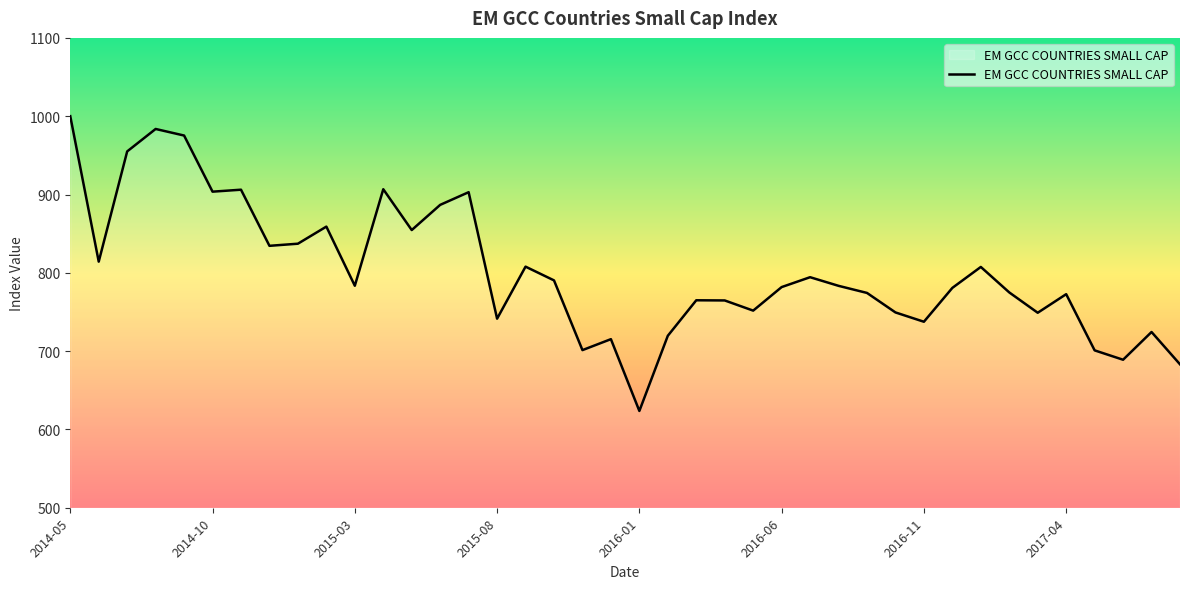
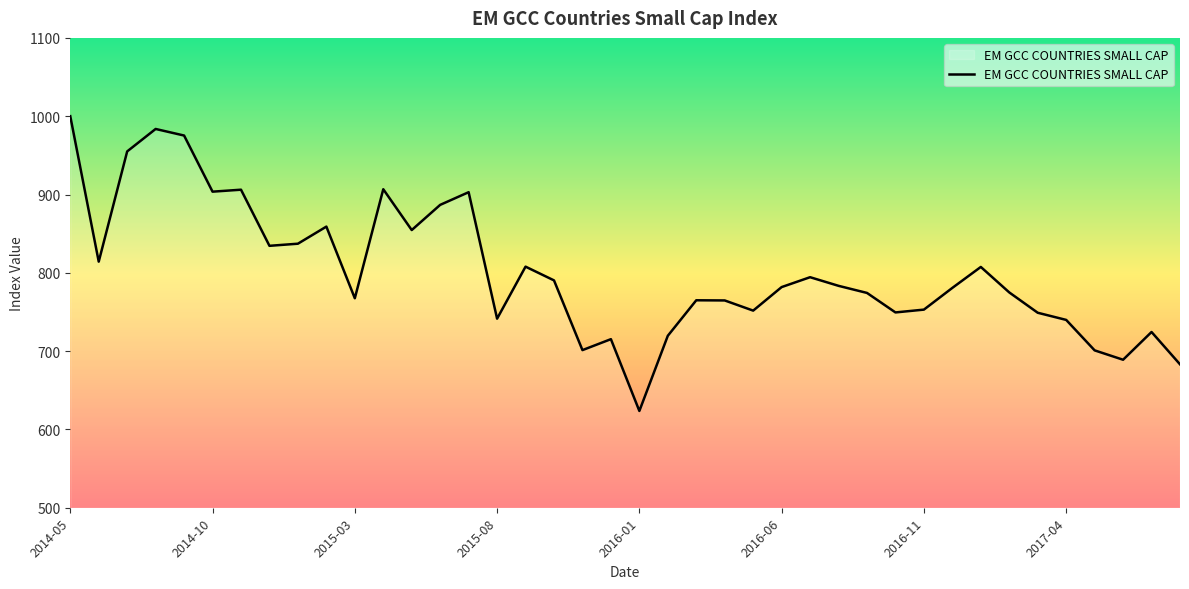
2015-03: 780 -> 770
2016-11: 740 -> 750
2017-04: 770 -> 740
